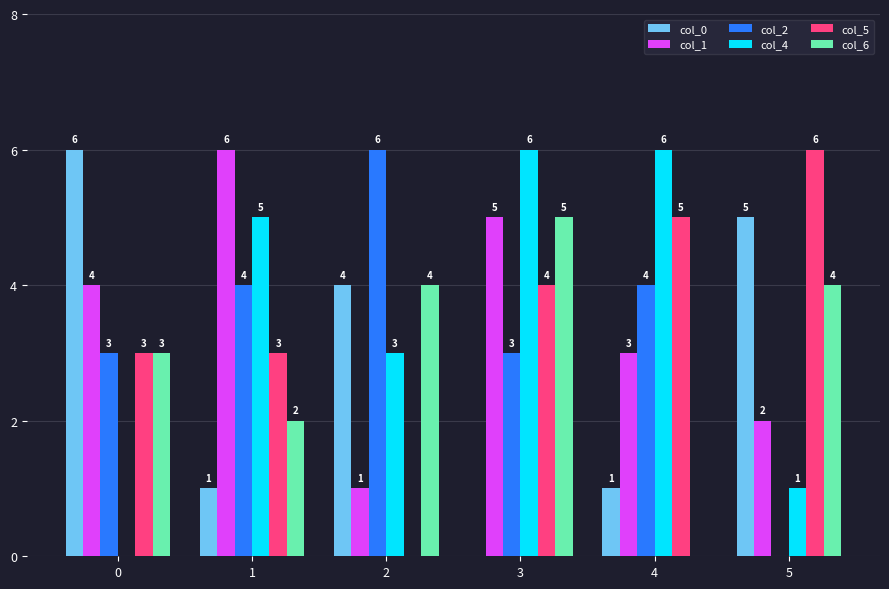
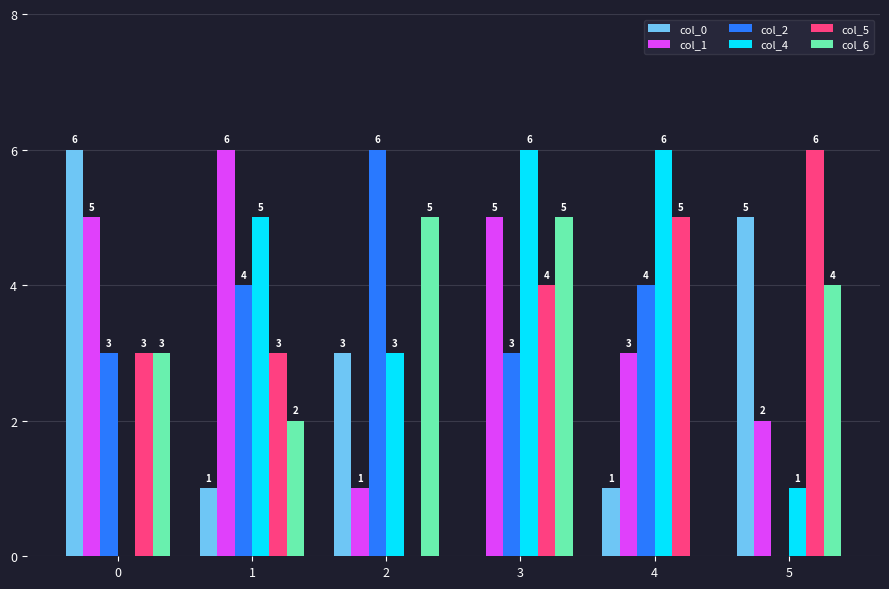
col_1, 0: 4 -> 5
col_0, 2: 4 -> 3
col_6, 2: 4 -> 5
